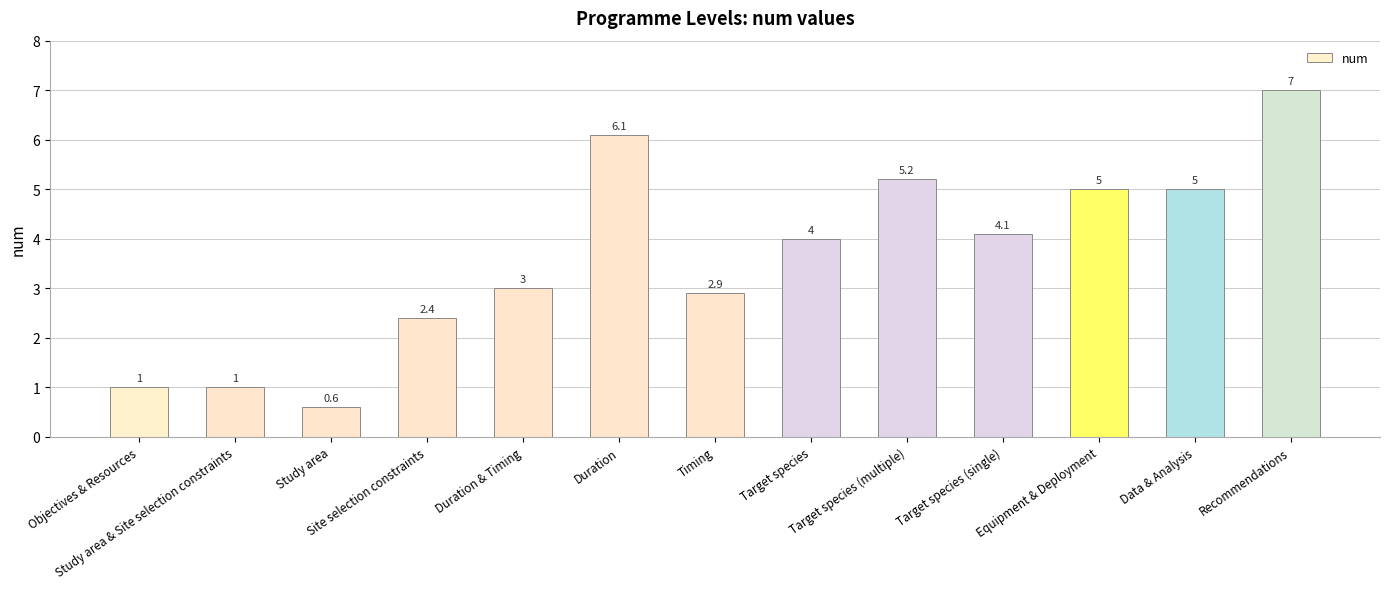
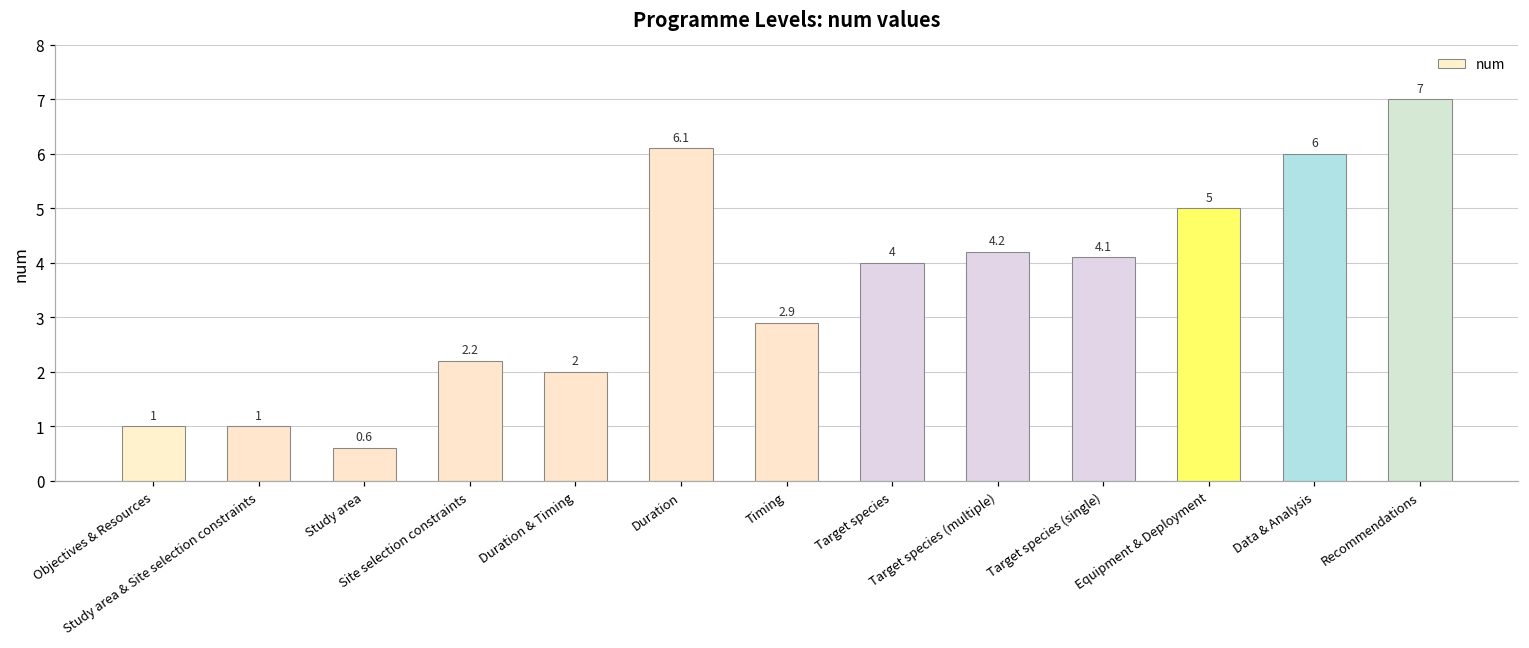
Site selection constraints: 2.4 -> 2.2
Duration & Timing: 3 -> 2
Target species (multiple): 5.2 -> 4.2
Data & Analysis: 5 -> 6
